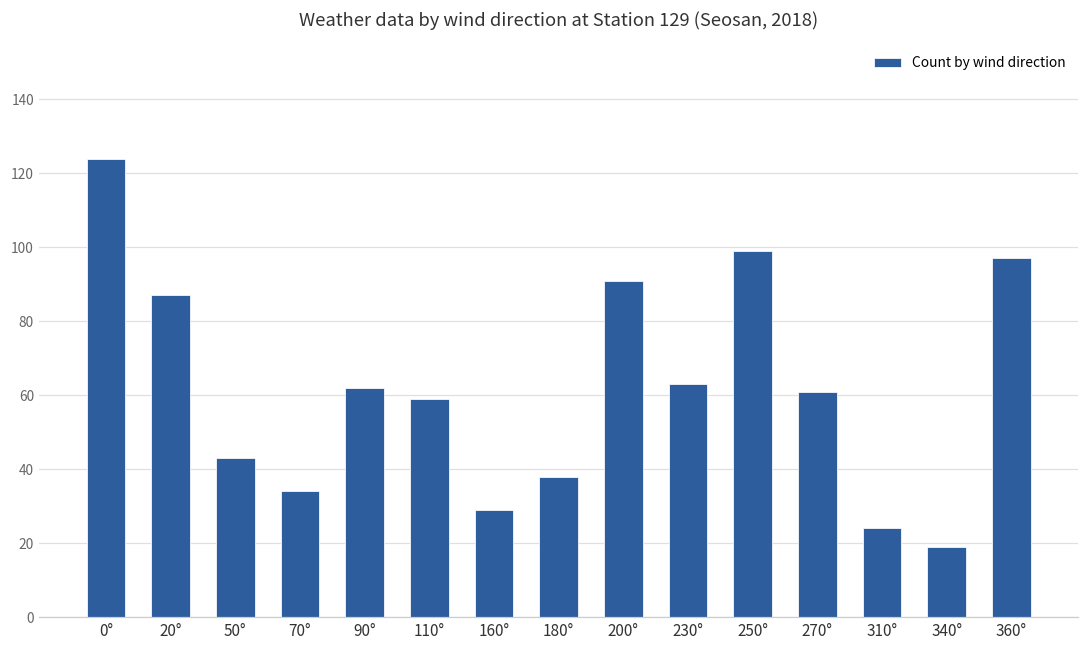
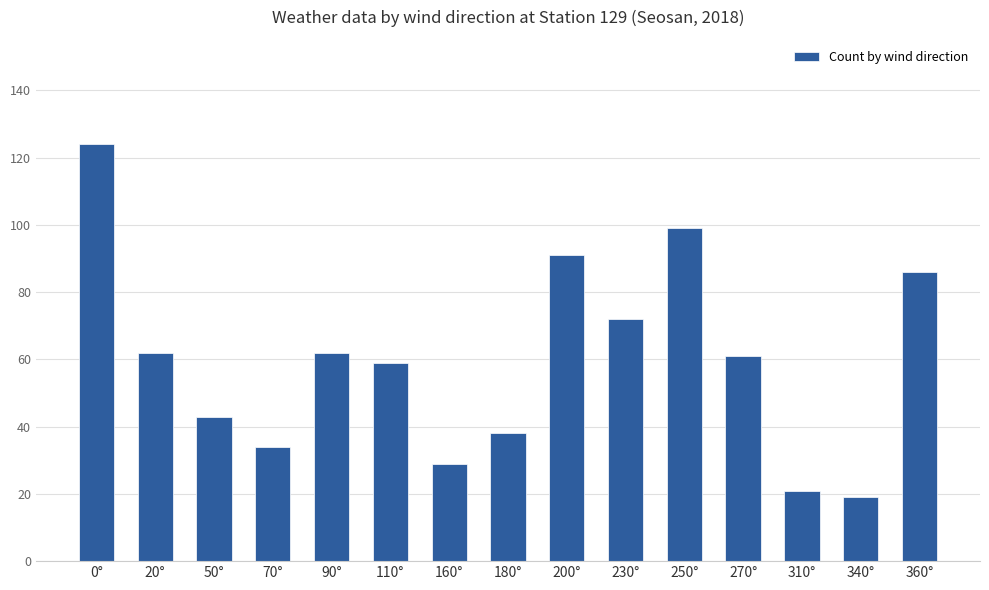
20°: 87 -> 62
230°: 63 -> 72
310°: 24 -> 21
360°: 97 -> 86
